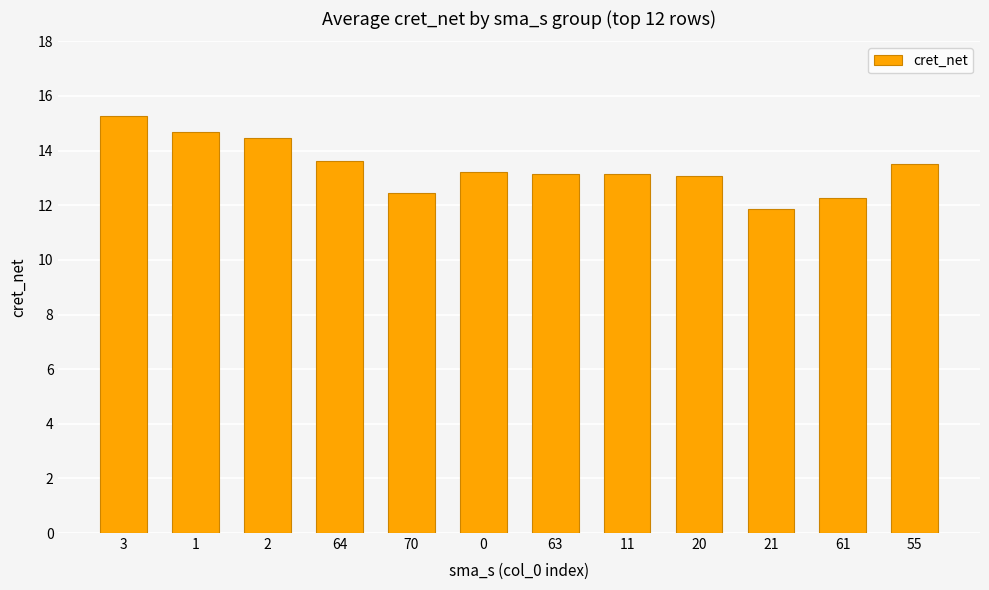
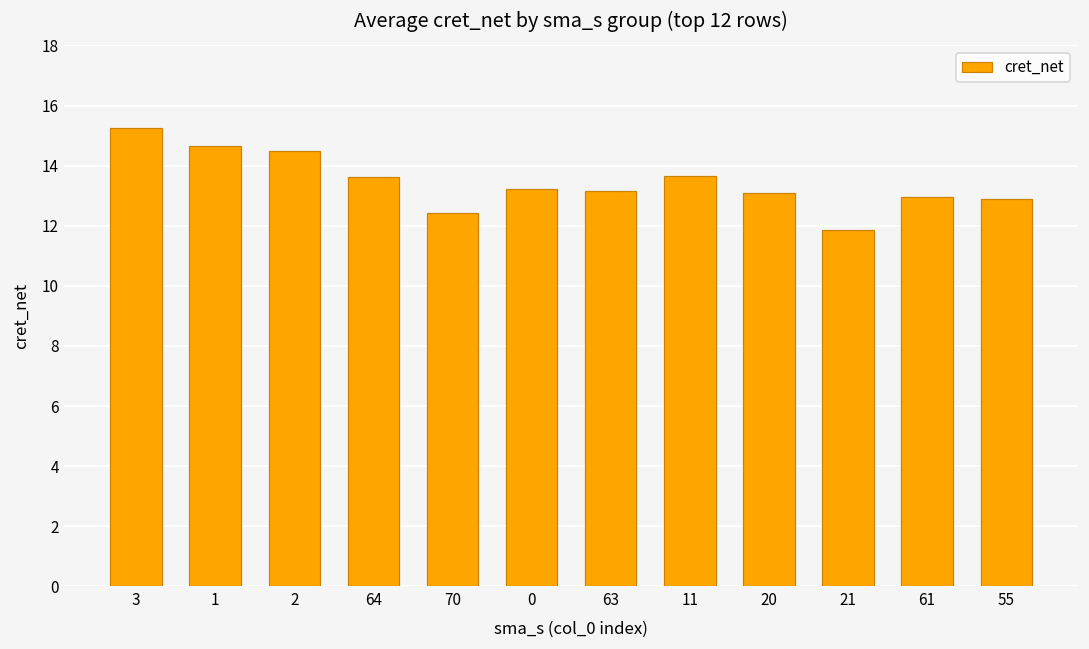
11: 13.1 -> 13.7
61: 12.3 -> 13.0
55: 13.5 -> 12.9
